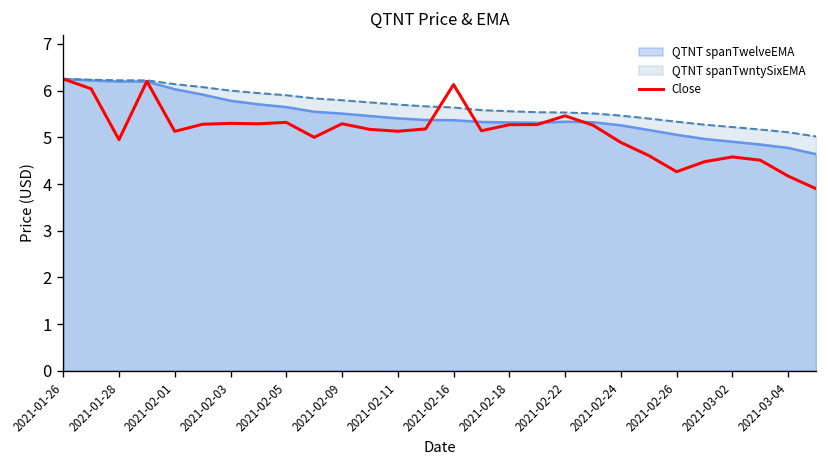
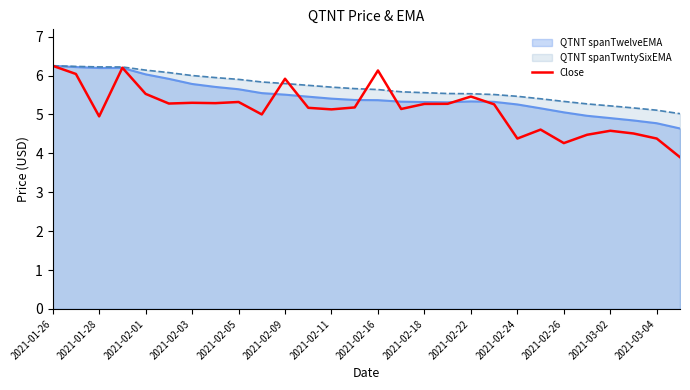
Close, 2021-02-01: 5.1 -> 5.5
Close, 2021-02-09: 5.3 -> 5.9
Close, 2021-02-24: 4.9 -> 4.4
Close, 2021-03-04: 4.2 -> 4.4
